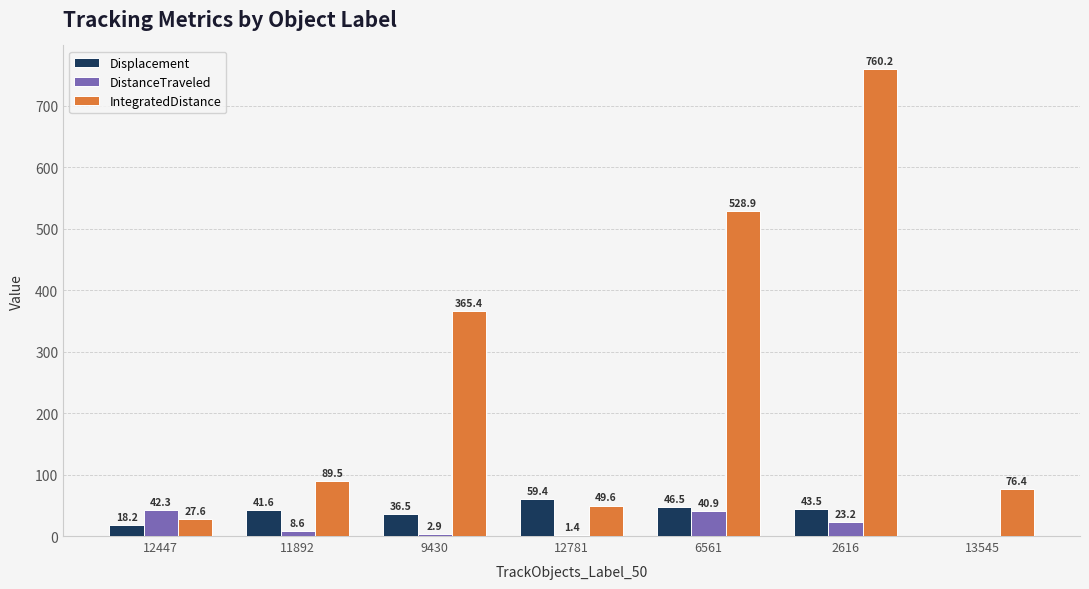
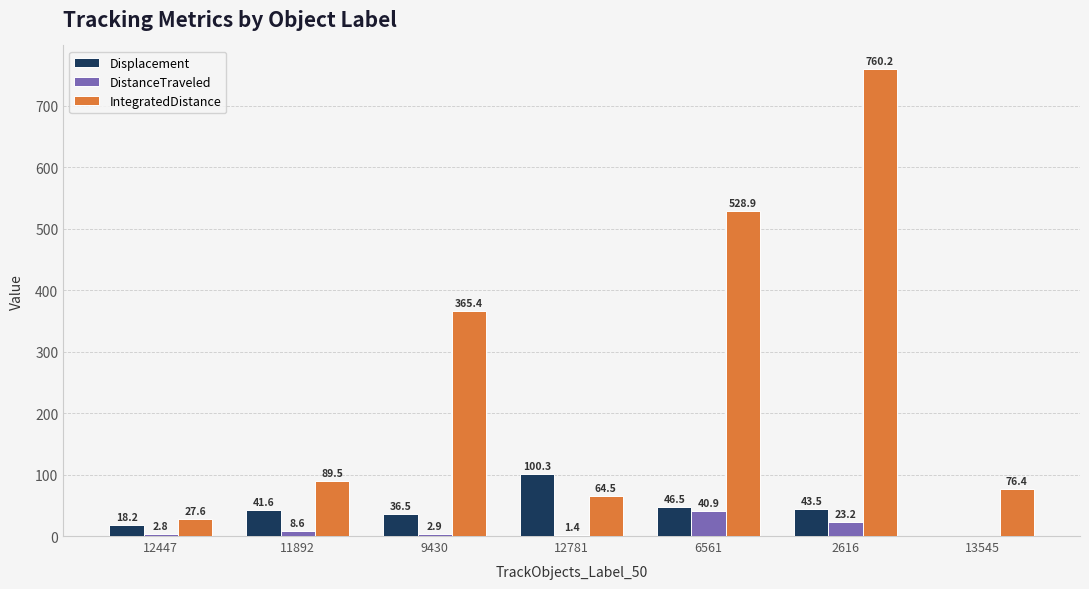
DistanceTraveled, 12447: 42.3 -> 2.8
Displacement, 12781: 59.4 -> 100.3
IntegratedDistance, 12781: 49.6 -> 64.5
